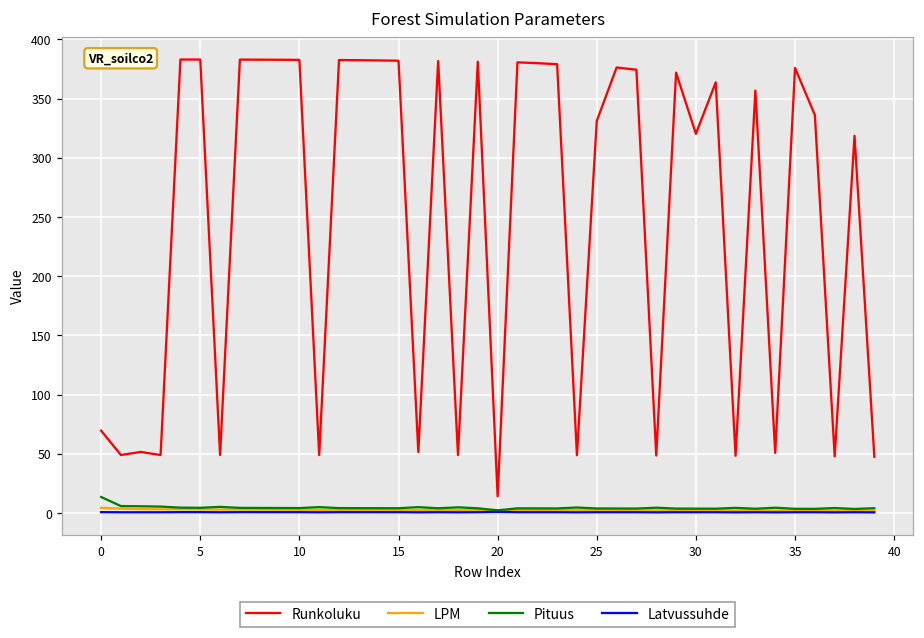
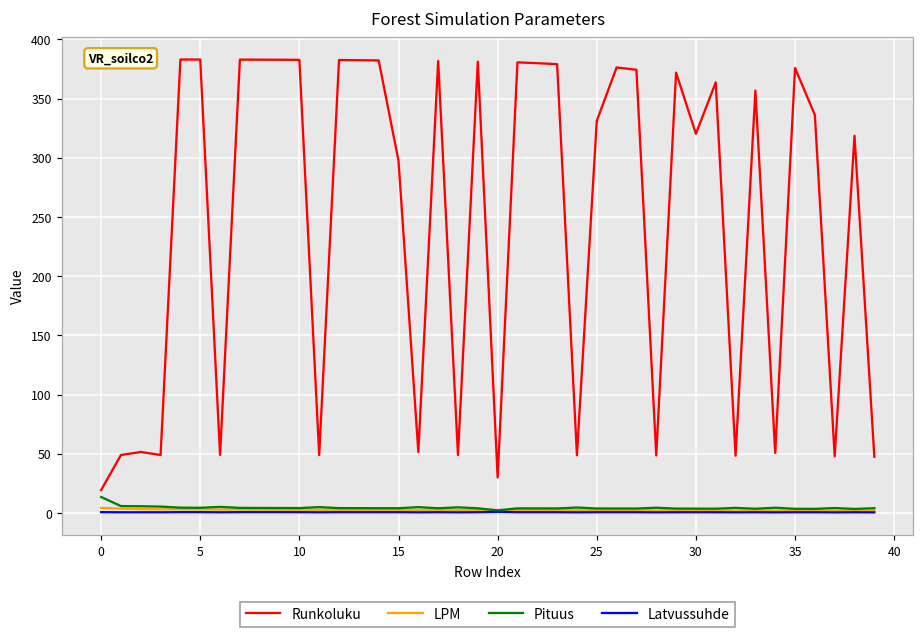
Runkoluku, 0: 70 -> 19
Runkoluku, 15: 382 -> 297
Runkoluku, 20: 14 -> 30
